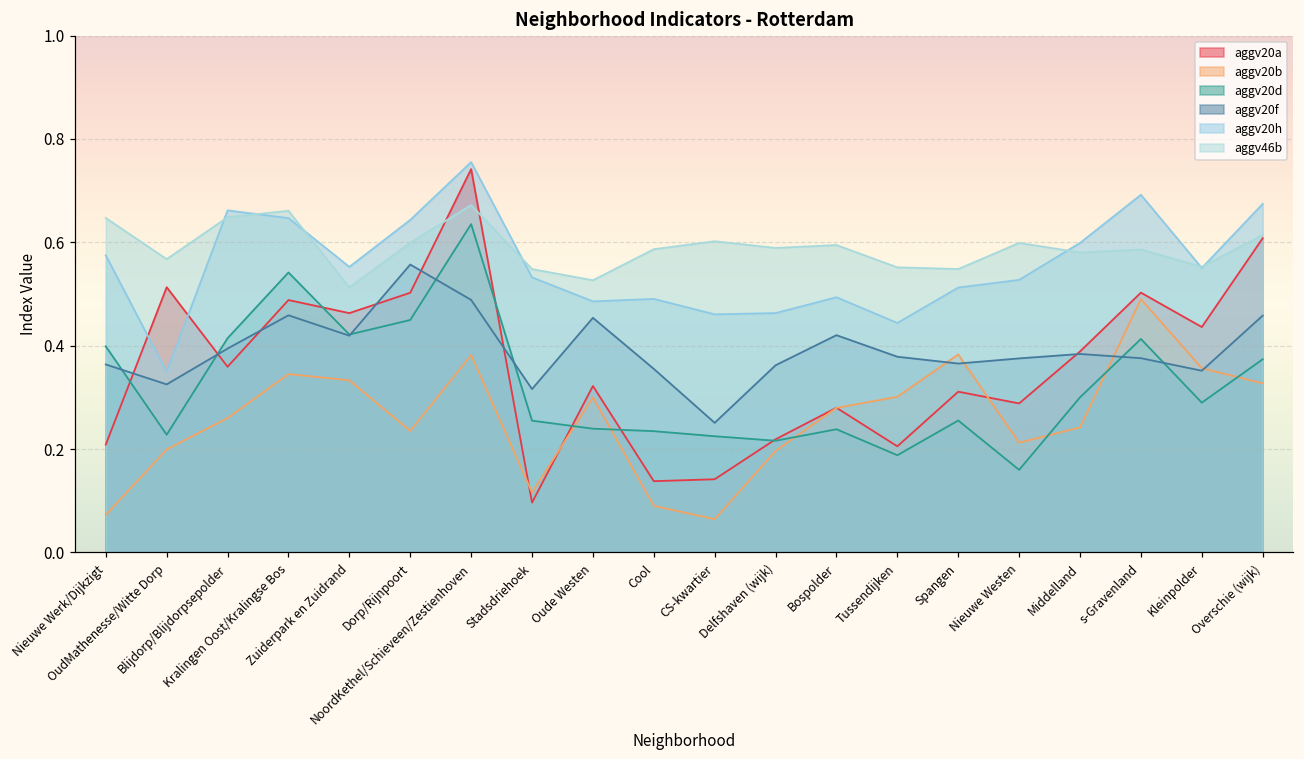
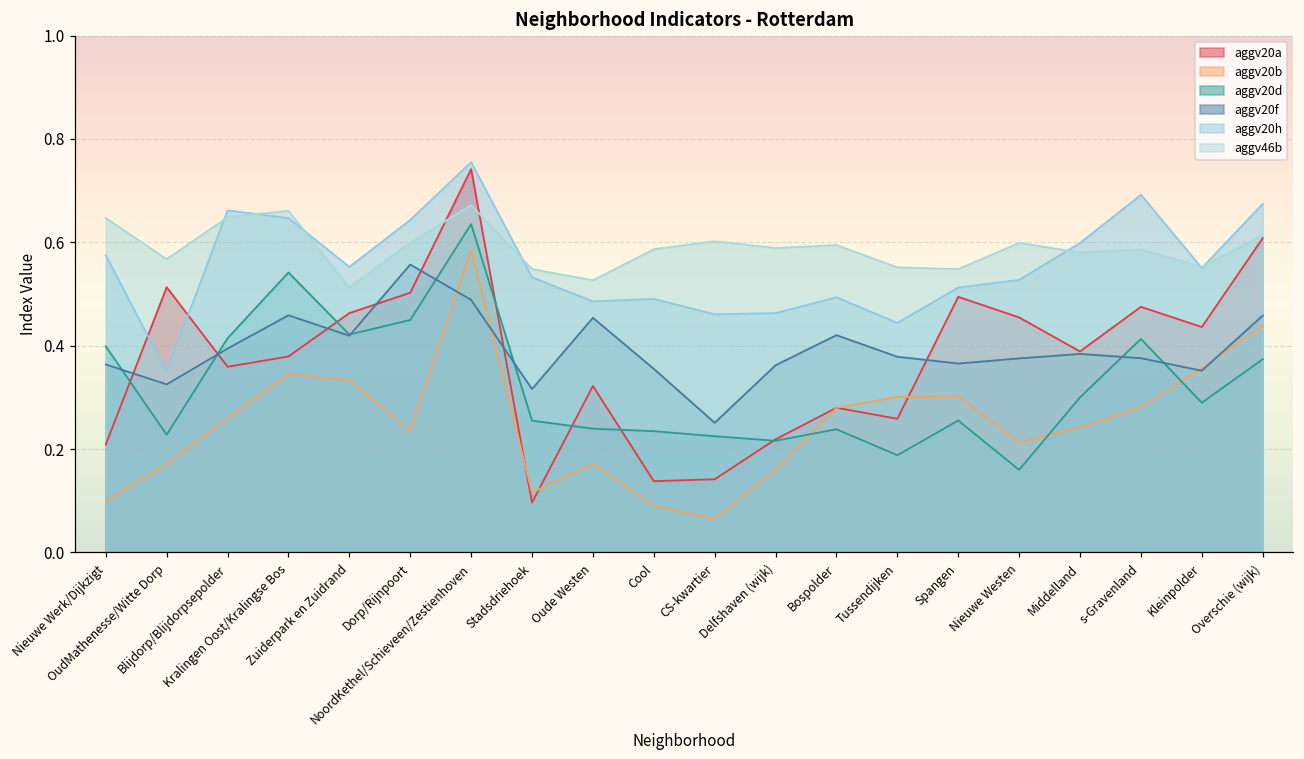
aggv20b, Nieuwe Werk/Dijkzigt: 0.07 -> 0.10
aggv20b, OudMathenesse/Witte Dorp: 0.20 -> 0.17
aggv20a, Kralingen Oost/Kralingse Bos: 0.49 -> 0.38
aggv20b, NoordKethel/Schieveen/Zestienhoven: 0.38 -> 0.58
aggv20b, Oude Westen: 0.30 -> 0.17
aggv20b, Delfshaven (wijk): 0.20 -> 0.16
aggv20a, Tussendijken: 0.21 -> 0.26
aggv20a, Spangen: 0.31 -> 0.49
aggv20b, Spangen: 0.38 -> 0.30
aggv20a, Nieuwe Westen: 0.29 -> 0.45
aggv20a, s-Gravenland: 0.50 -> 0.48
aggv20b, s-Gravenland: 0.49 -> 0.28
aggv20b, Overschie (wijk): 0.33 -> 0.44
